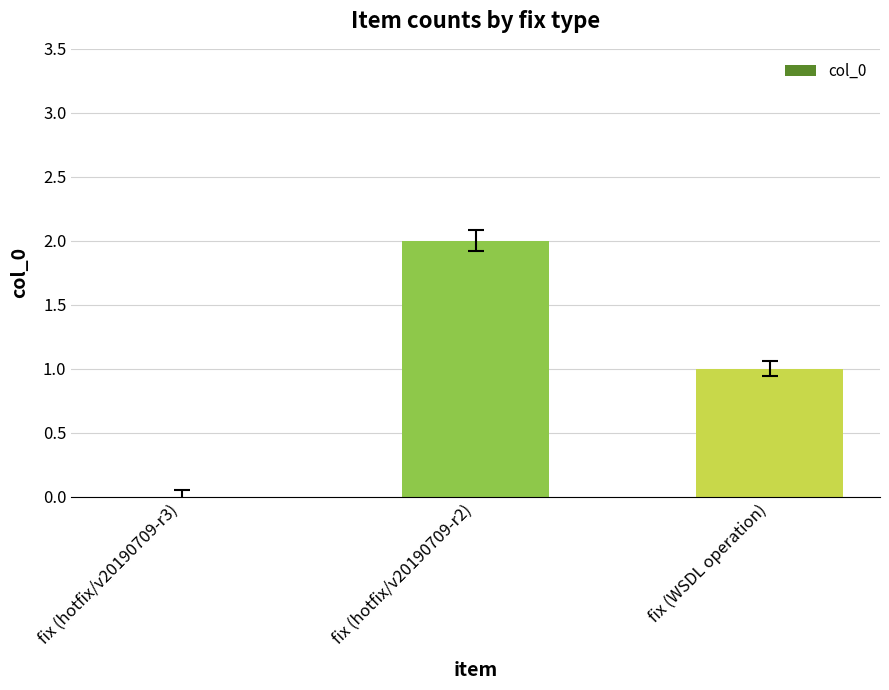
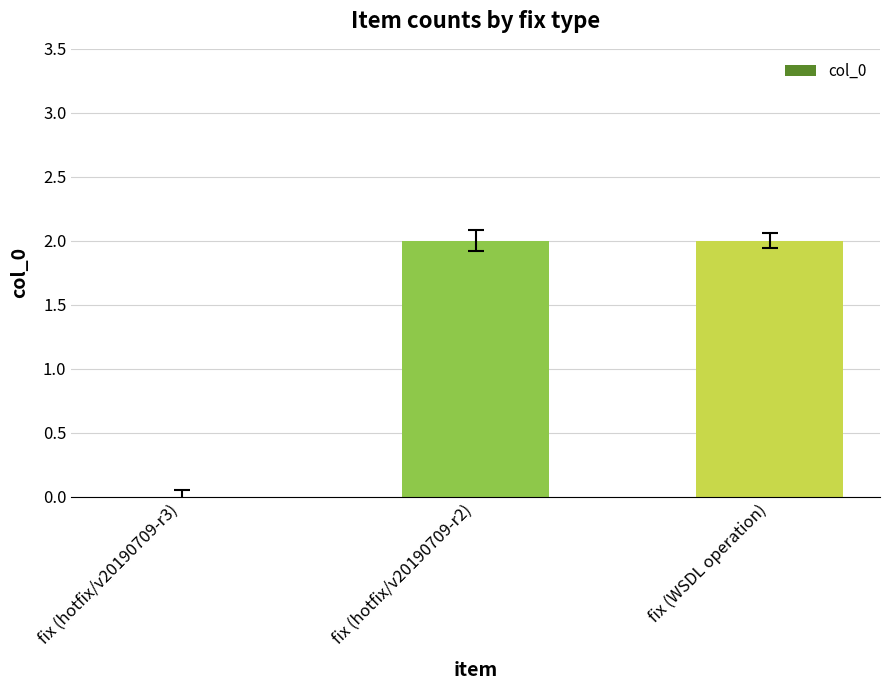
col_0, fix (WSDL operation): 1 -> 2
